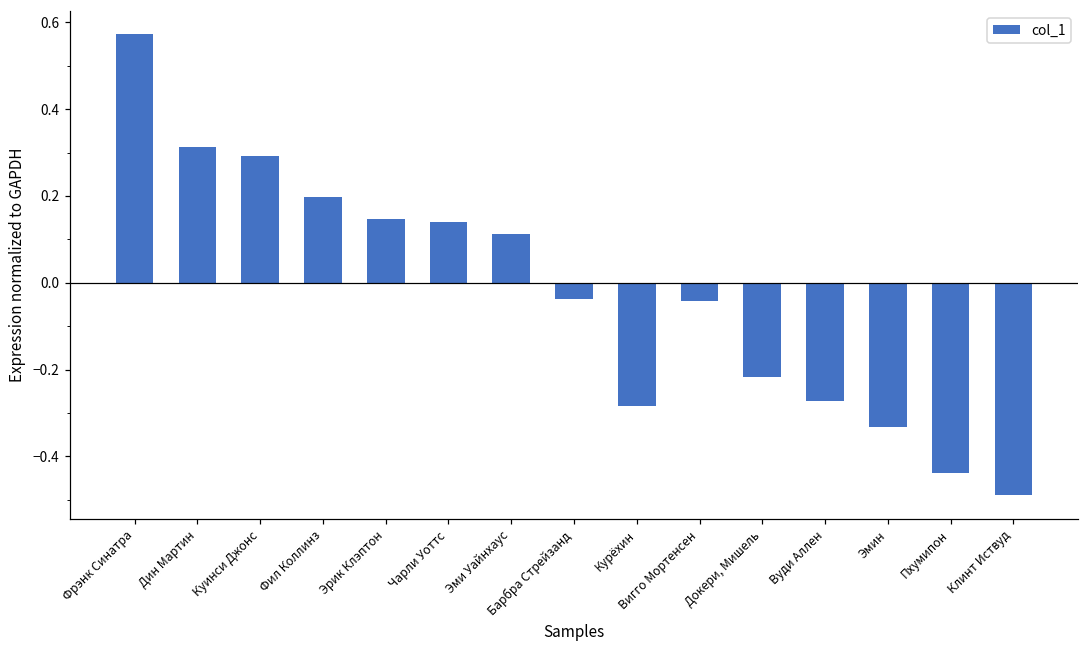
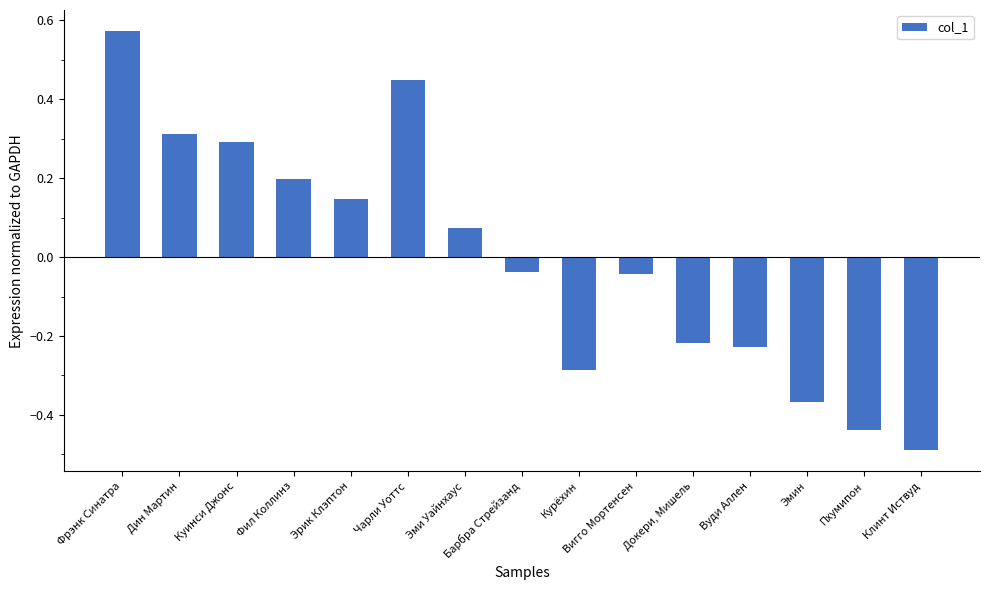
Чарли Уоттс: 0.14 -> 0.45
Эми Уайнхаус: 0.11 -> 0.07
Вуди Аллен: -0.27 -> -0.23
Эмин: -0.33 -> -0.37
